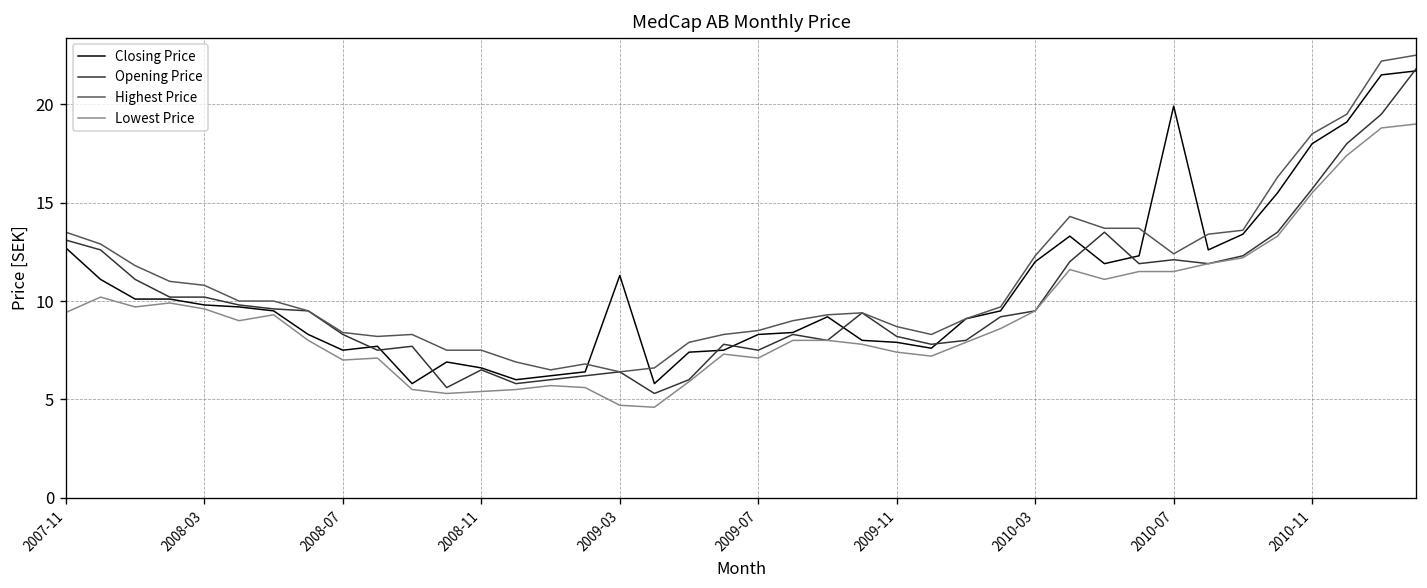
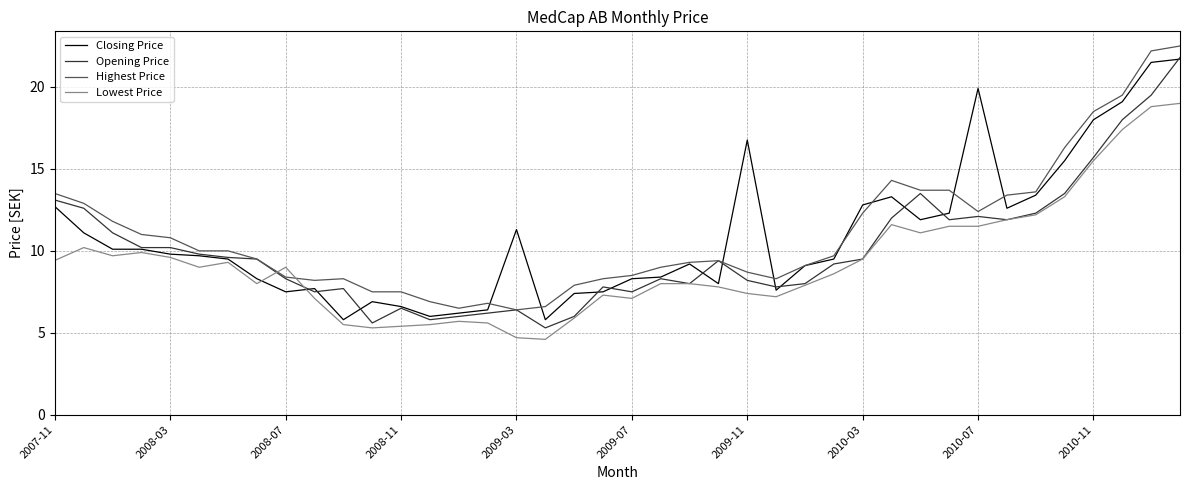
Lowest Price, 2008-07: 7 -> 9
Closing Price, 2009-11: 7.9 -> 16.8
Closing Price, 2010-03: 12.0 -> 12.8
